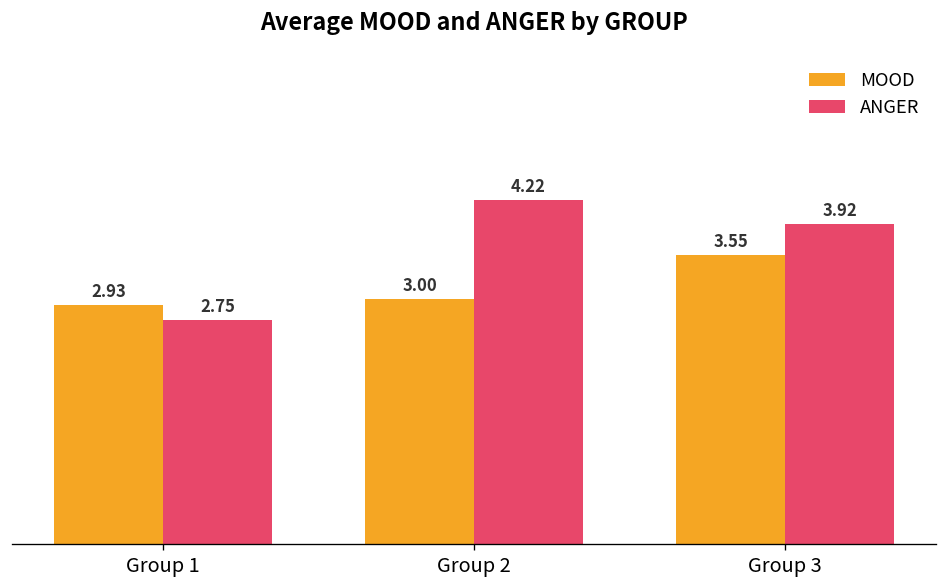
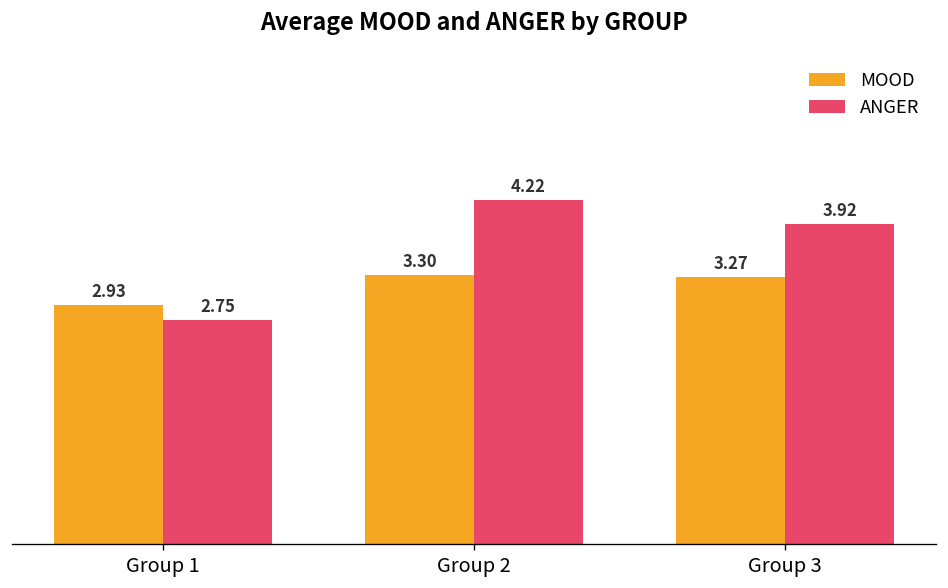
MOOD, Group 2: 3.00 -> 3.30
MOOD, Group 3: 3.55 -> 3.27
